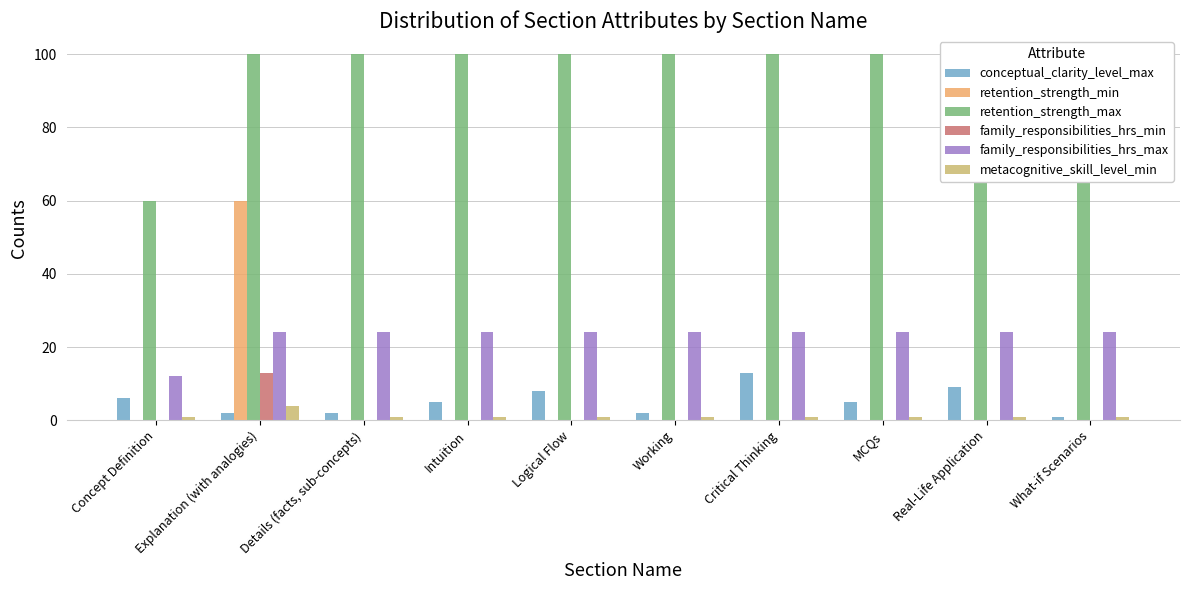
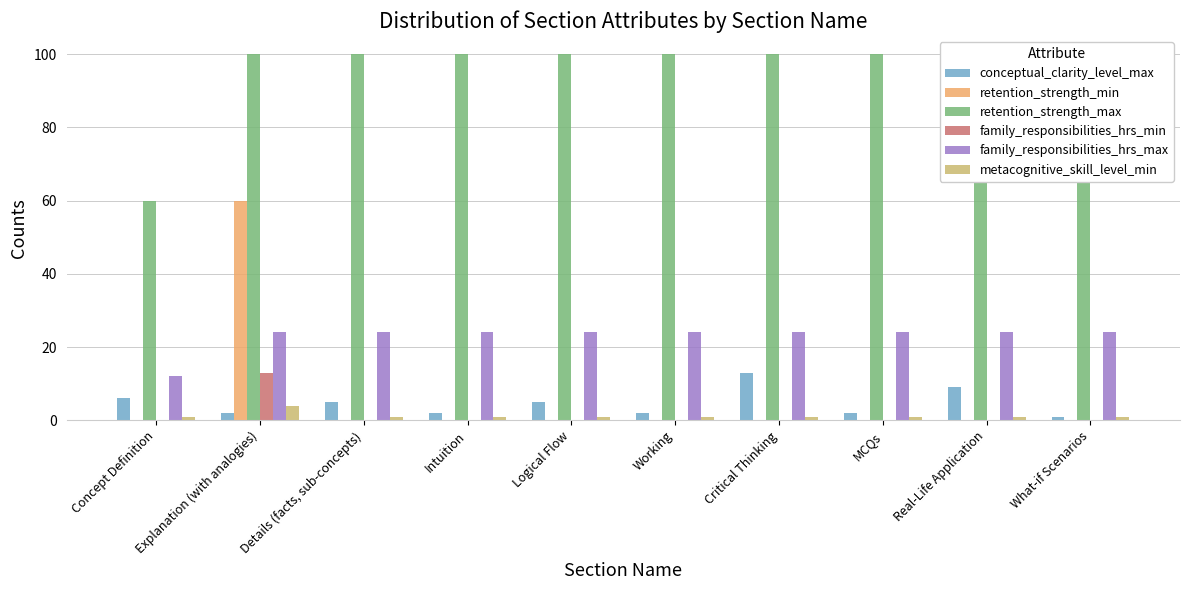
conceptual_clarity_level_max, Details (facts, sub-concepts): 2 -> 5
conceptual_clarity_level_max, Intuition: 5 -> 2
conceptual_clarity_level_max, Logical Flow: 8 -> 5
conceptual_clarity_level_max, MCQs: 5 -> 2
